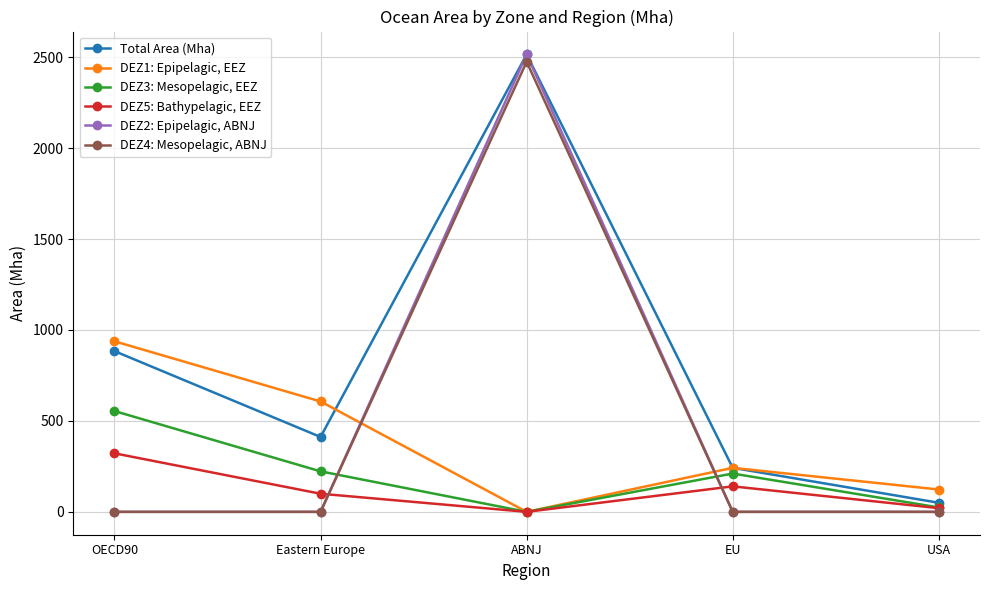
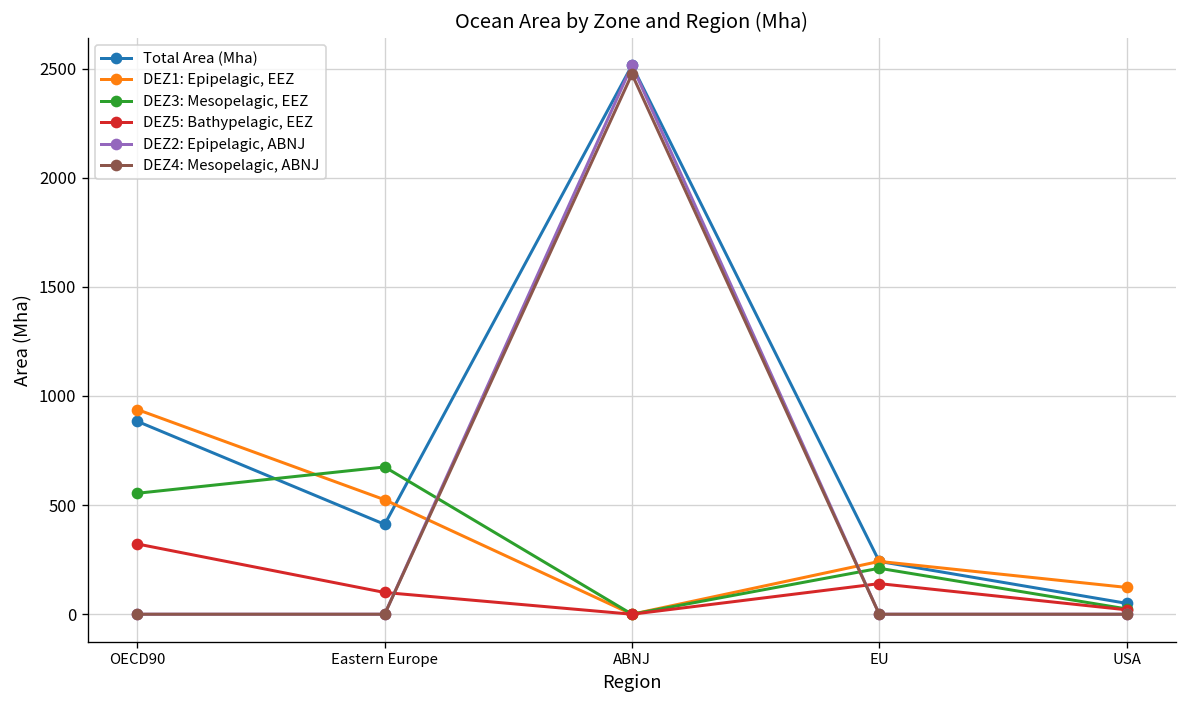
DEZ1: Epipelagic, EEZ, Eastern Europe: 610 -> 520
DEZ3: Mesopelagic, EEZ, Eastern Europe: 220 -> 670
